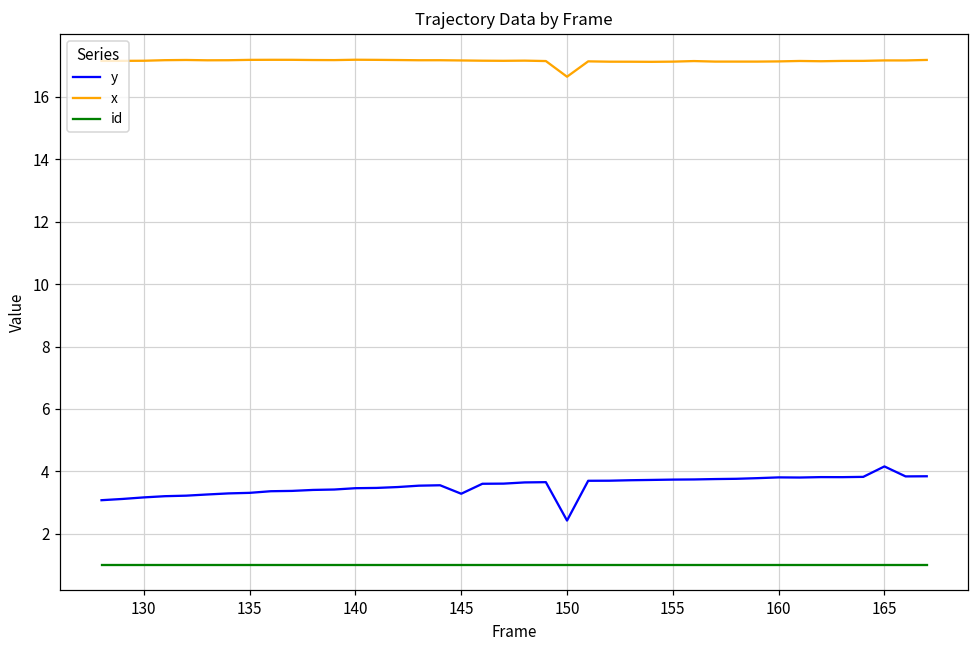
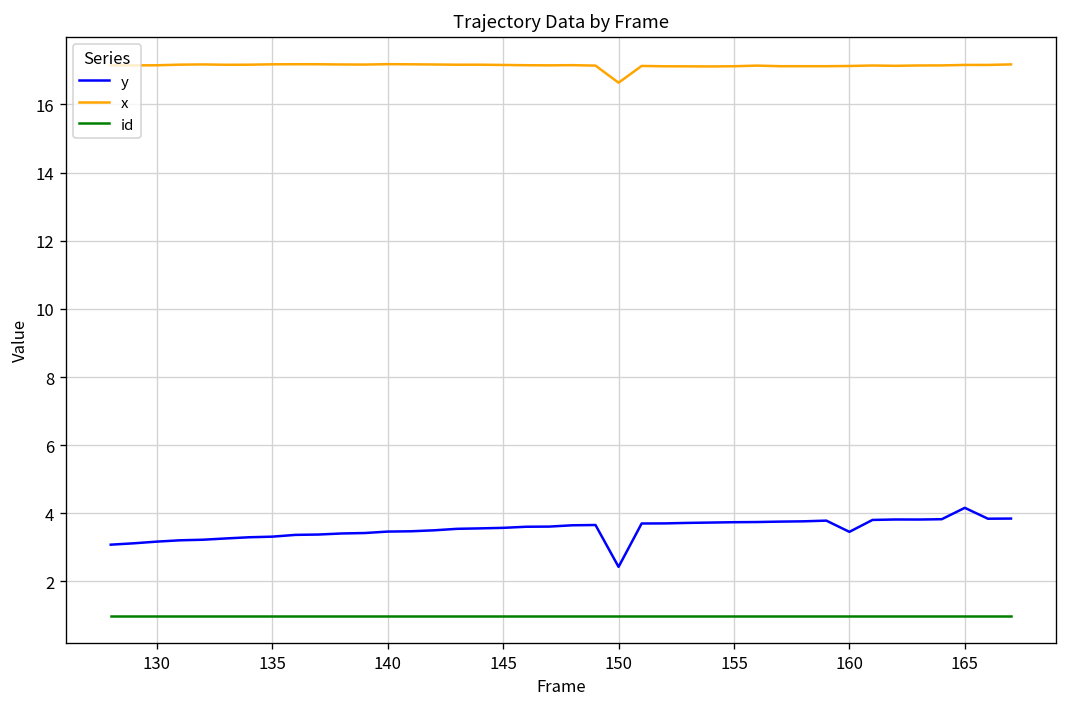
y, 145: 3.3 -> 3.6
y, 160: 3.8 -> 3.5
